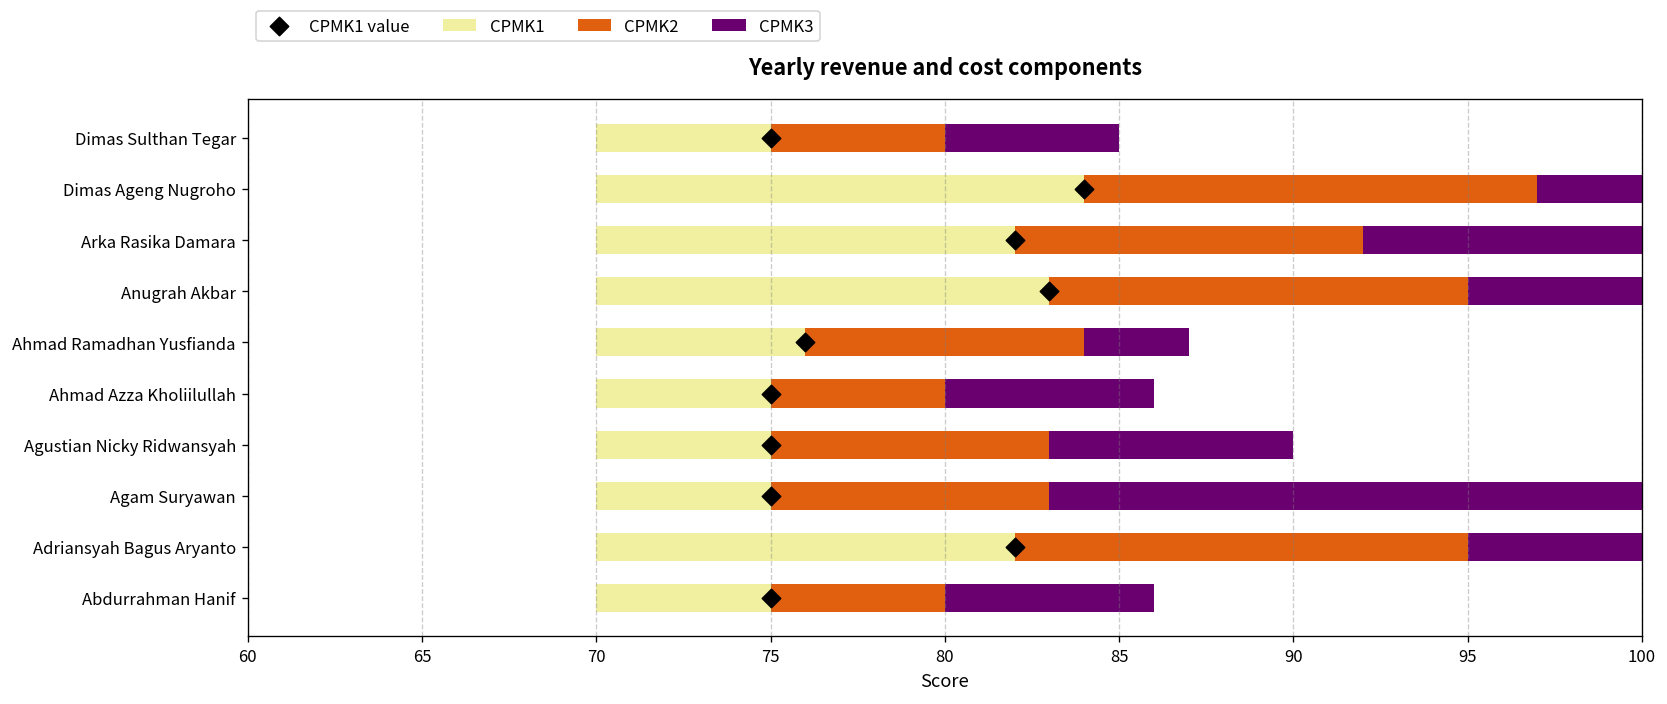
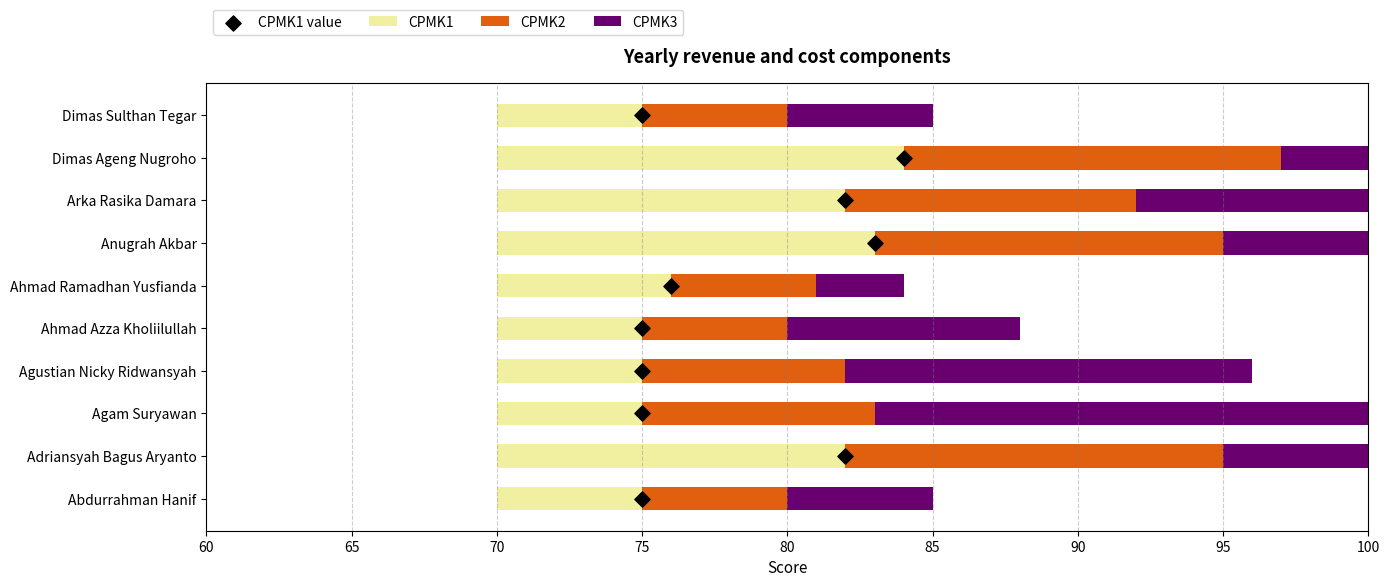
CPMK2, Ahmad Ramadhan Yusfianda: 8.0 -> 5.0
CPMK3, Ahmad Azza Kholiilullah: 6.0 -> 8.0
CPMK2, Agustian Nicky Ridwansyah: 8.0 -> 7.0
CPMK3, Agustian Nicky Ridwansyah: 7.0 -> 14.0
CPMK3, Abdurrahman Hanif: 6.0 -> 5.0
